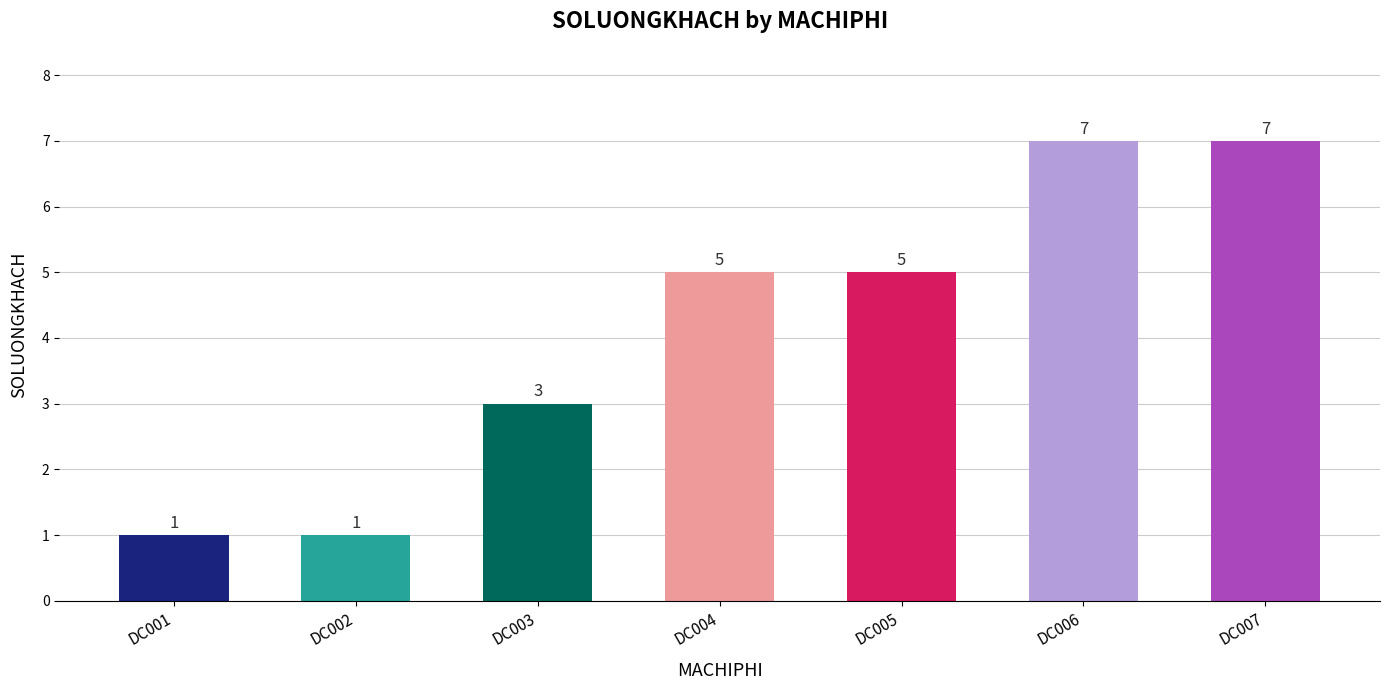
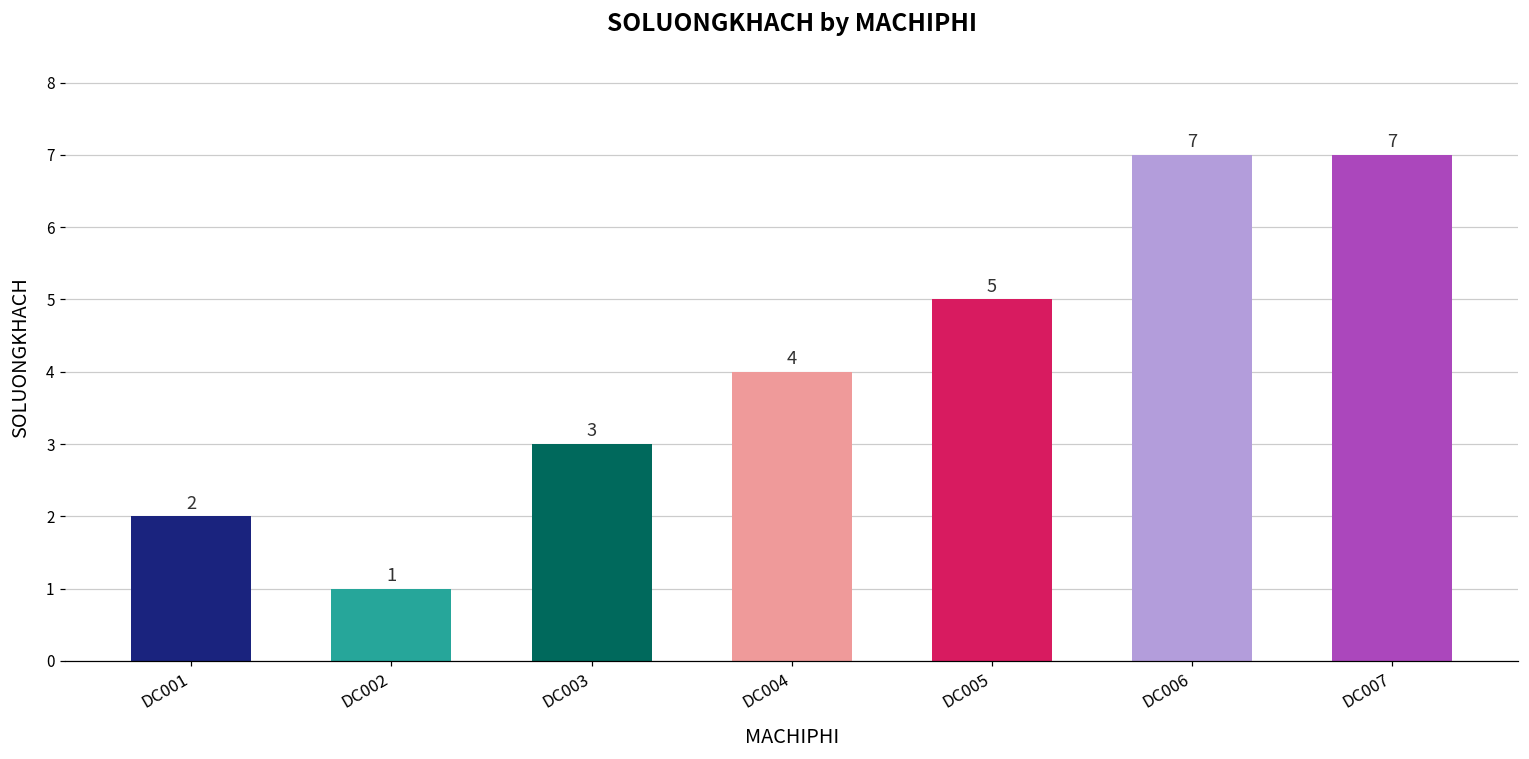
DC001: 1 -> 2
DC004: 5 -> 4
